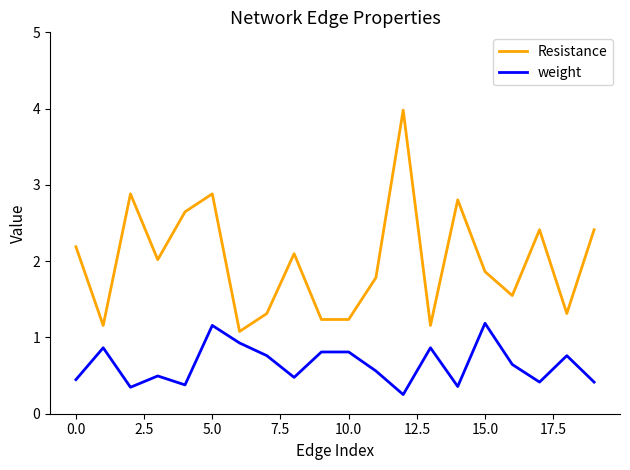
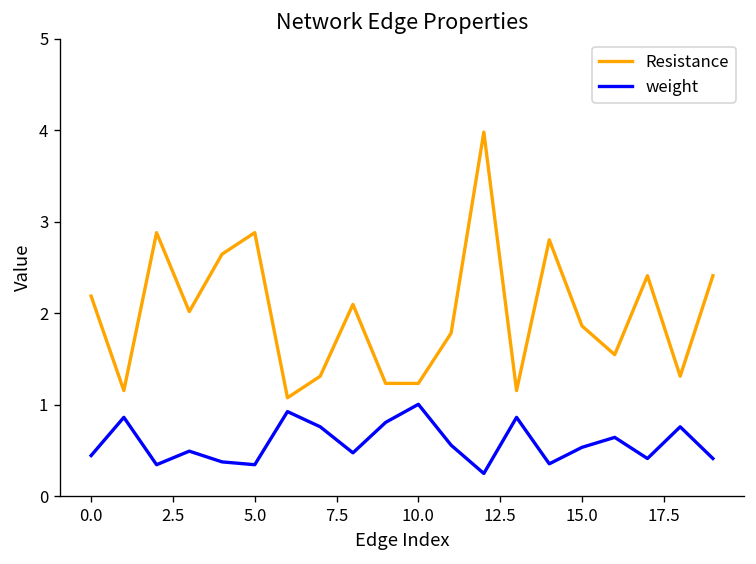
weight, 5.0: 1.2 -> 0.3
weight, 10.0: 0.8 -> 1.0
weight, 15.0: 1.2 -> 0.5
